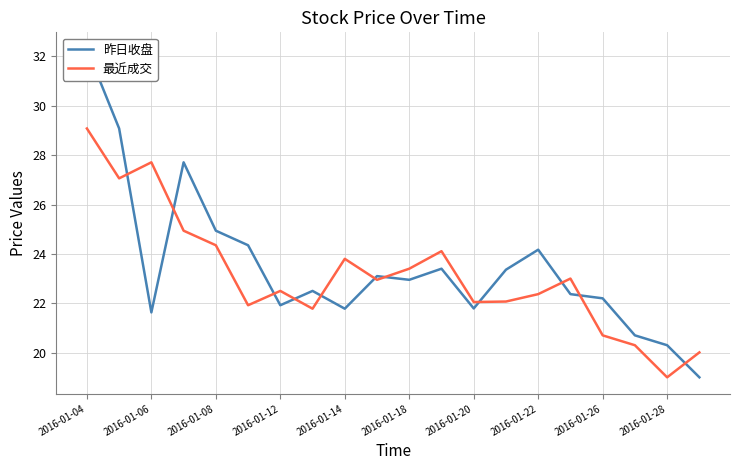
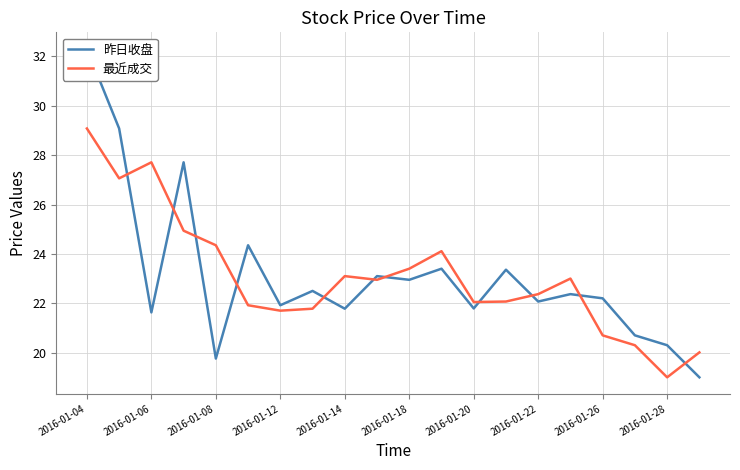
昨日收盘, 2016-01-08: 24.9 -> 19.8
最近成交, 2016-01-12: 22.5 -> 21.7
最近成交, 2016-01-14: 23.8 -> 23.1
昨日收盘, 2016-01-22: 24.2 -> 22.1
